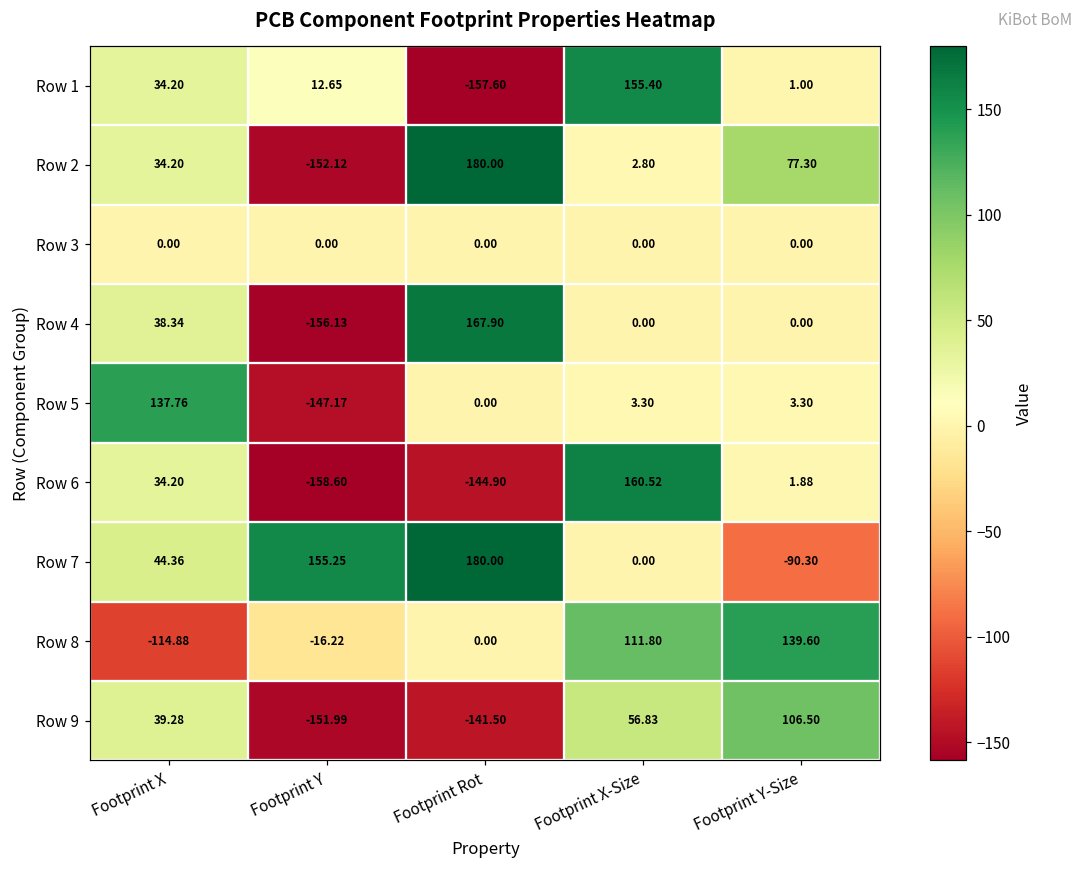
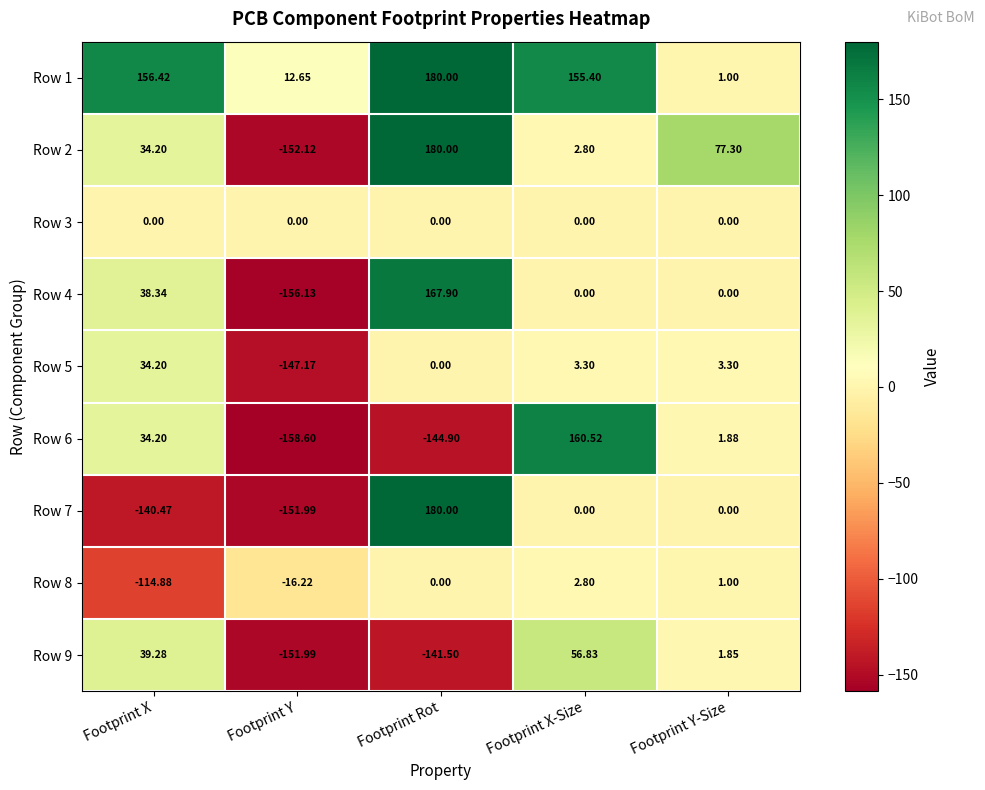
Row 1, Footprint X: 34.20 -> 156.42
Row 1, Footprint Rot: -157.60 -> 180.00
Row 5, Footprint X: 137.76 -> 34.20
Row 7, Footprint X: 44.36 -> -140.47
Row 7, Footprint Y: 155.25 -> -151.99
Row 7, Footprint Y-Size: -90.30 -> 0.00
Row 8, Footprint X-Size: 111.80 -> 2.80
Row 8, Footprint Y-Size: 139.60 -> 1.00
Row 9, Footprint Y-Size: 106.50 -> 1.85
